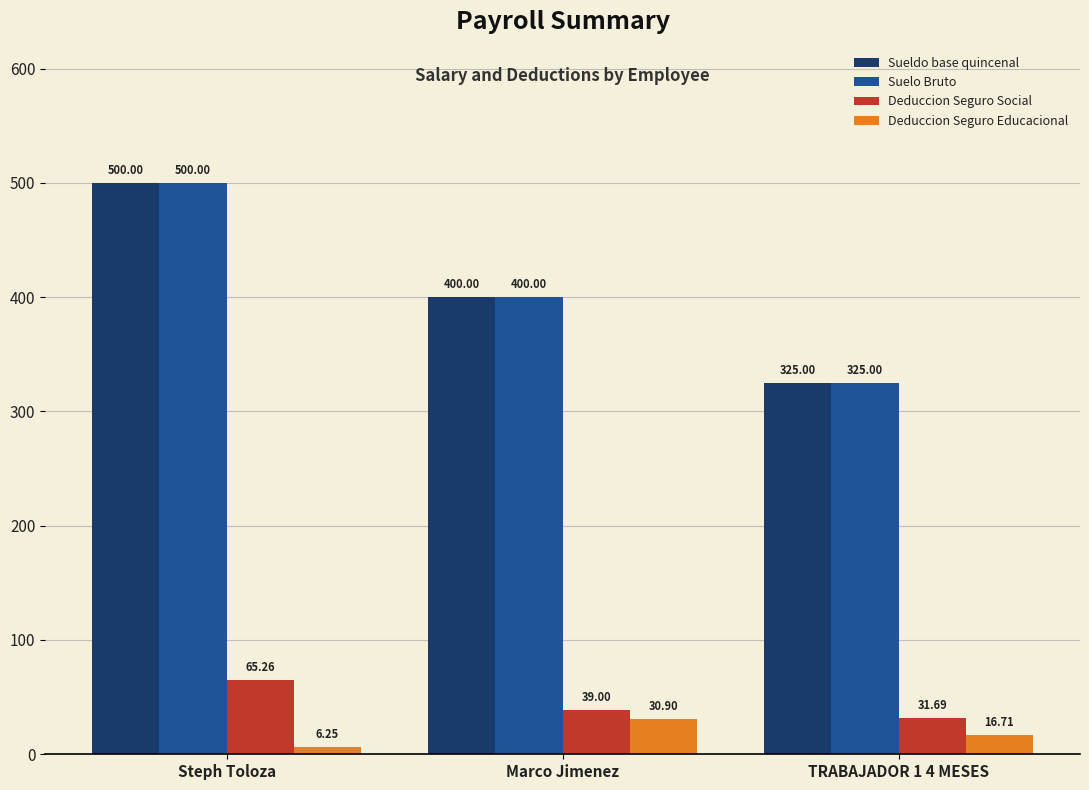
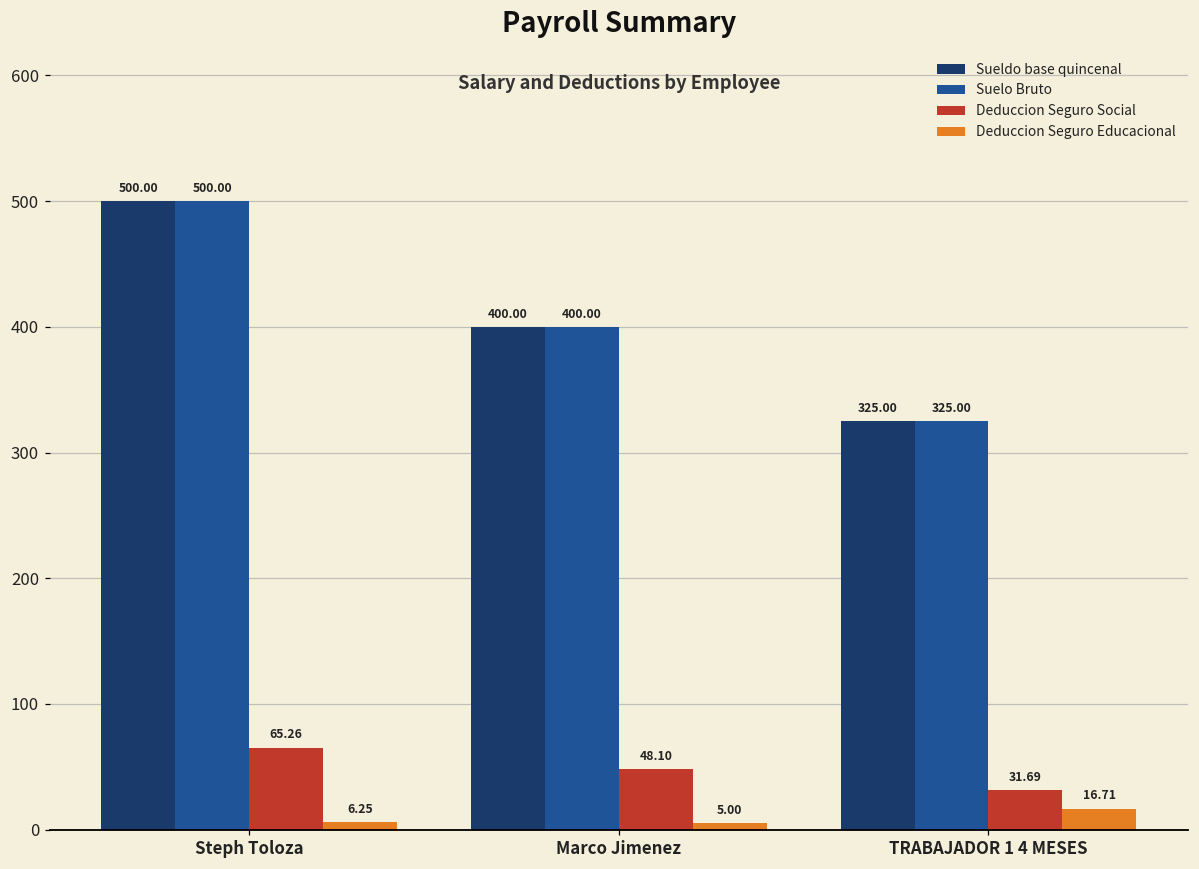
Deduccion Seguro Social, Marco Jimenez: 39.00 -> 48.10
Deduccion Seguro Educacional, Marco Jimenez: 30.90 -> 5.00
